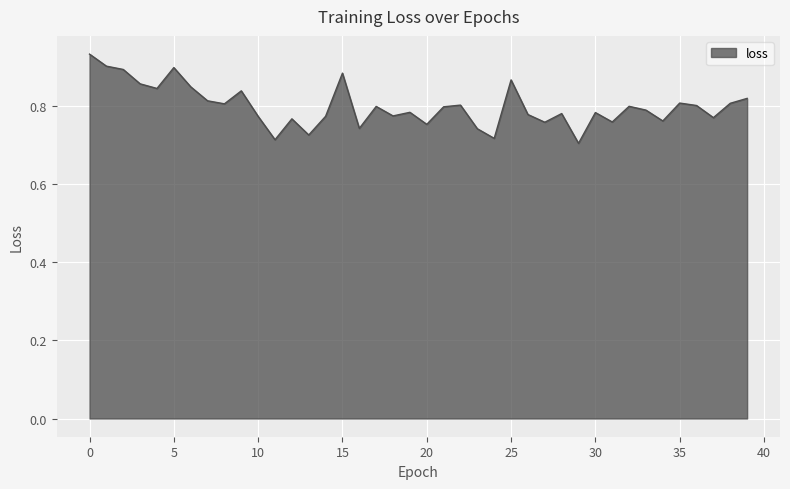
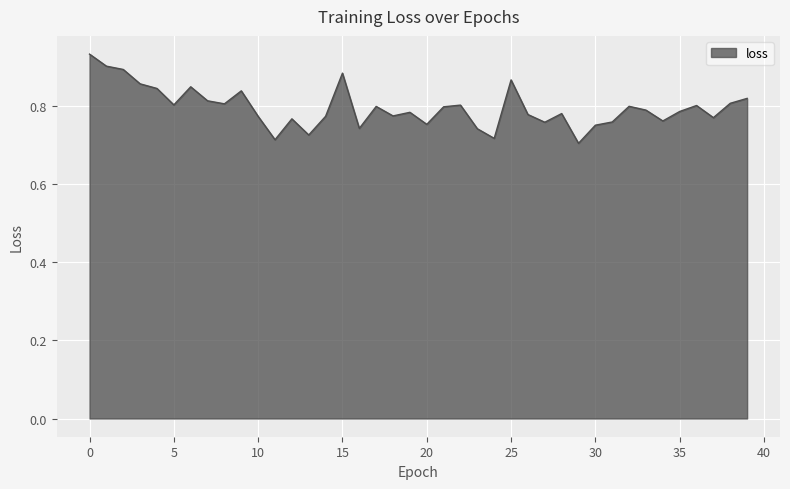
5: 0.90 -> 0.80
30: 0.78 -> 0.75
35: 0.81 -> 0.78
